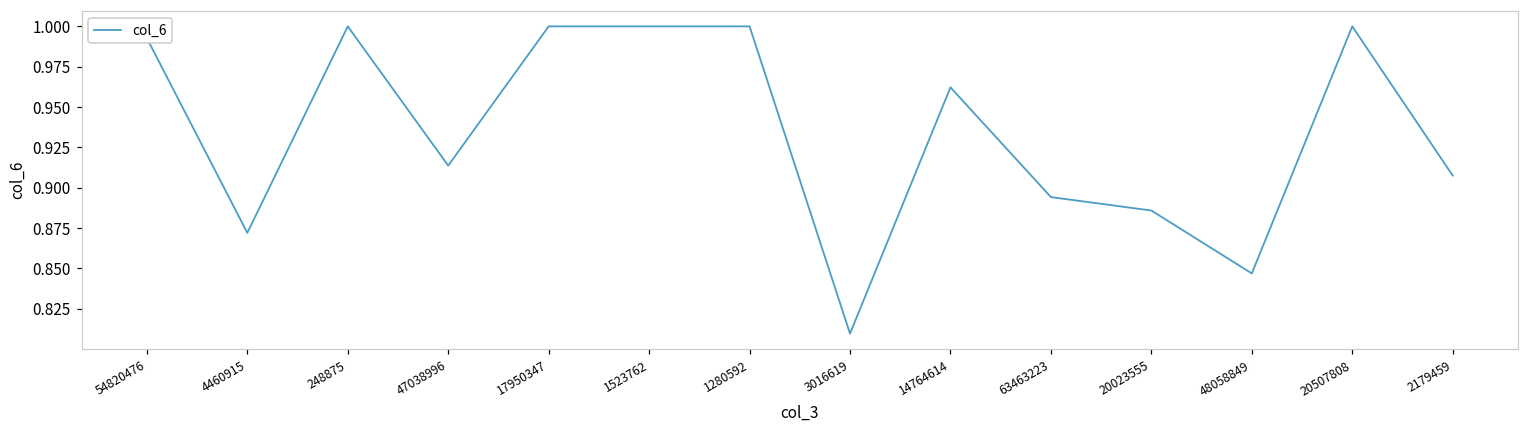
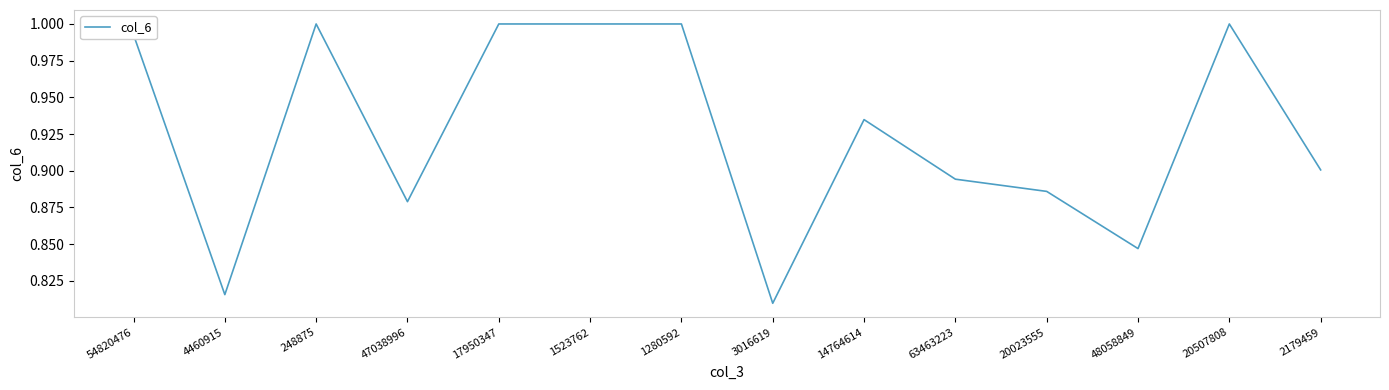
4460915: 0.872 -> 0.816
47038996: 0.914 -> 0.879
14764614: 0.962 -> 0.935
2179459: 0.908 -> 0.901
